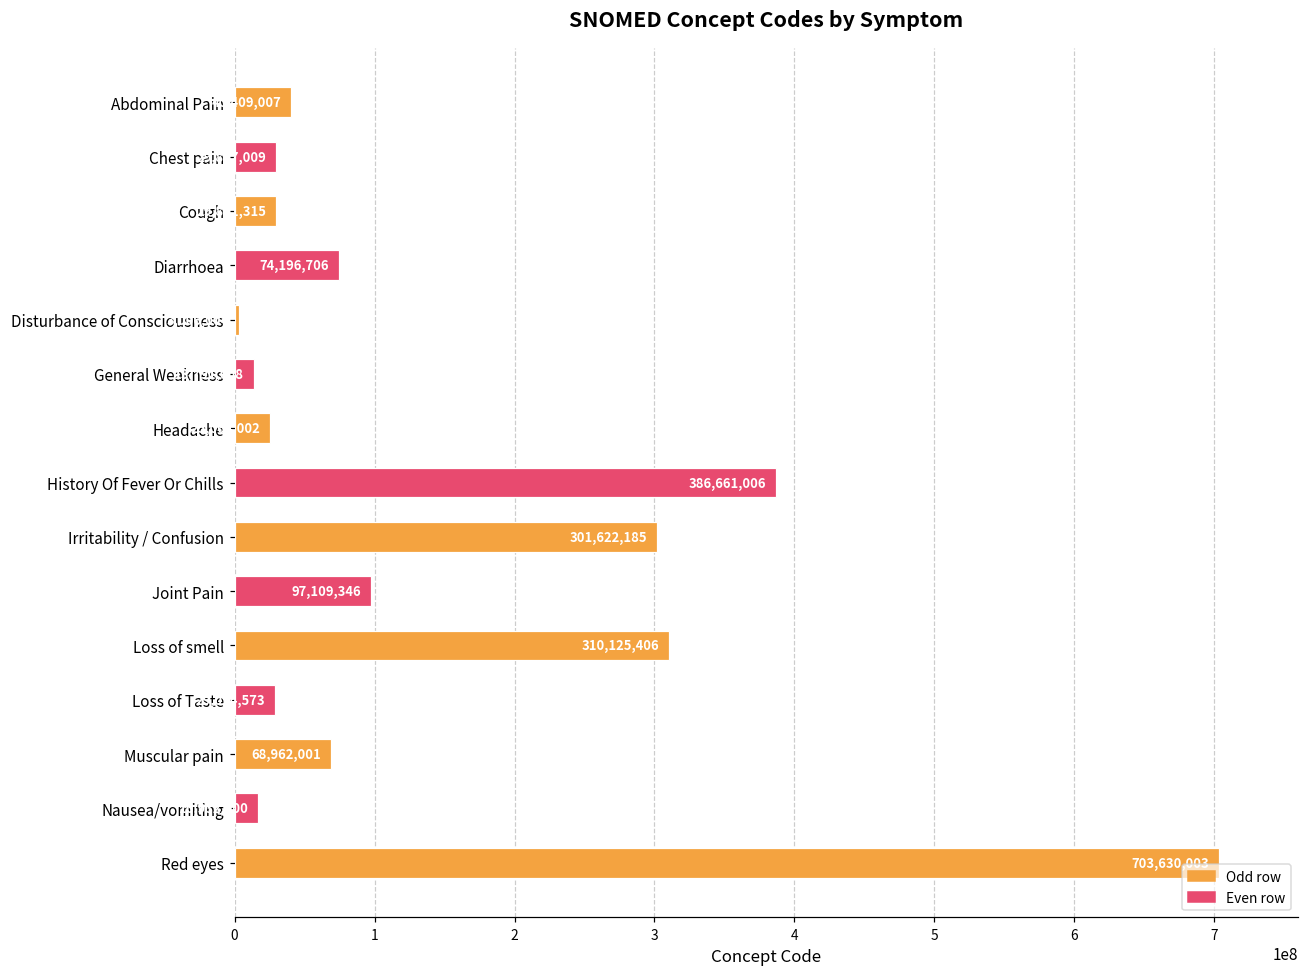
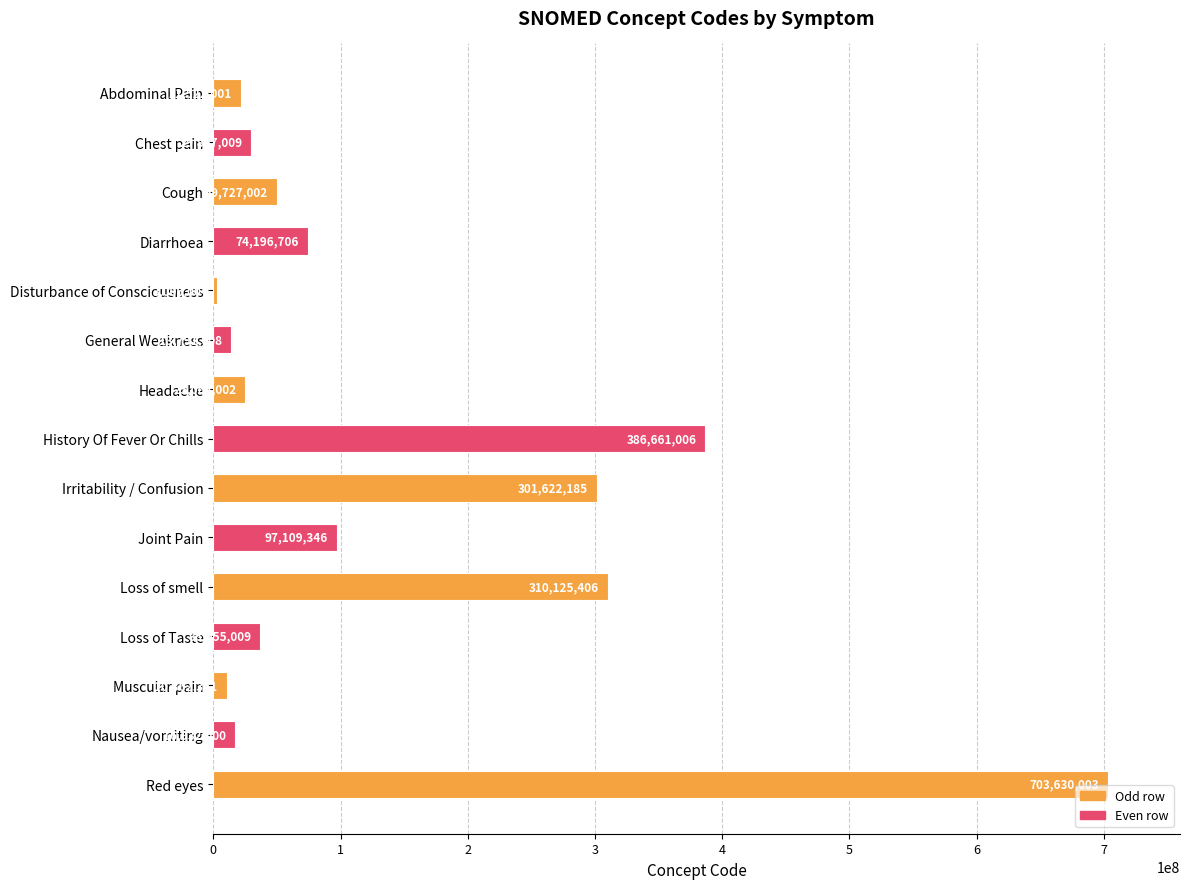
Abdominal Pain: 40000000 -> 22000000
Cough: 29,851,315 -> 49,727,002
Loss of Taste: 29,024,573 -> 36,955,009
Muscular pain: 69000000 -> 10000000
